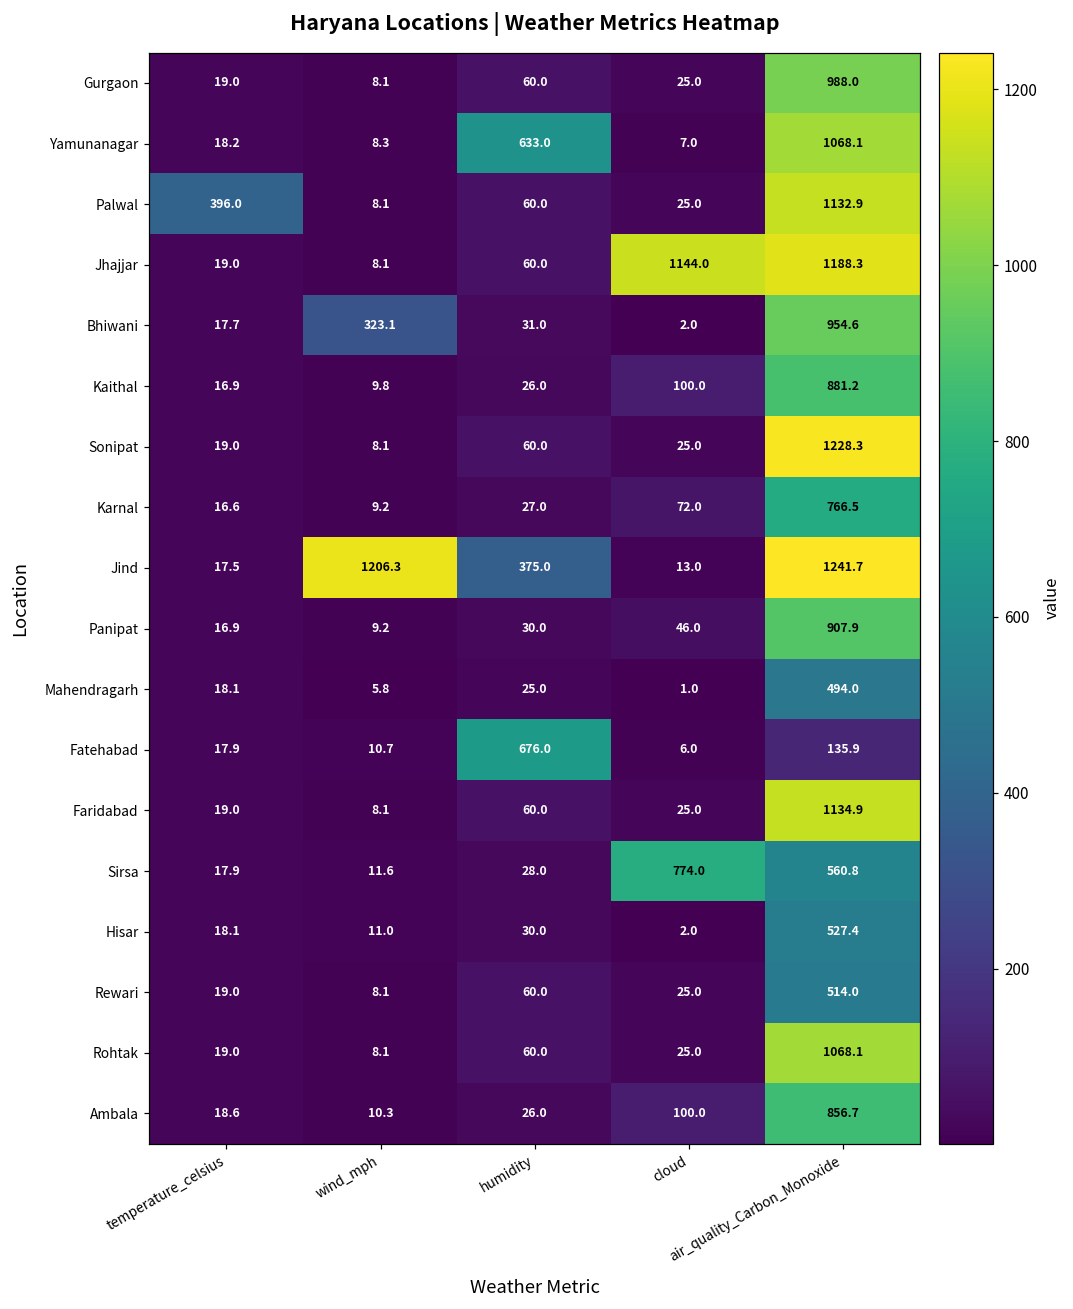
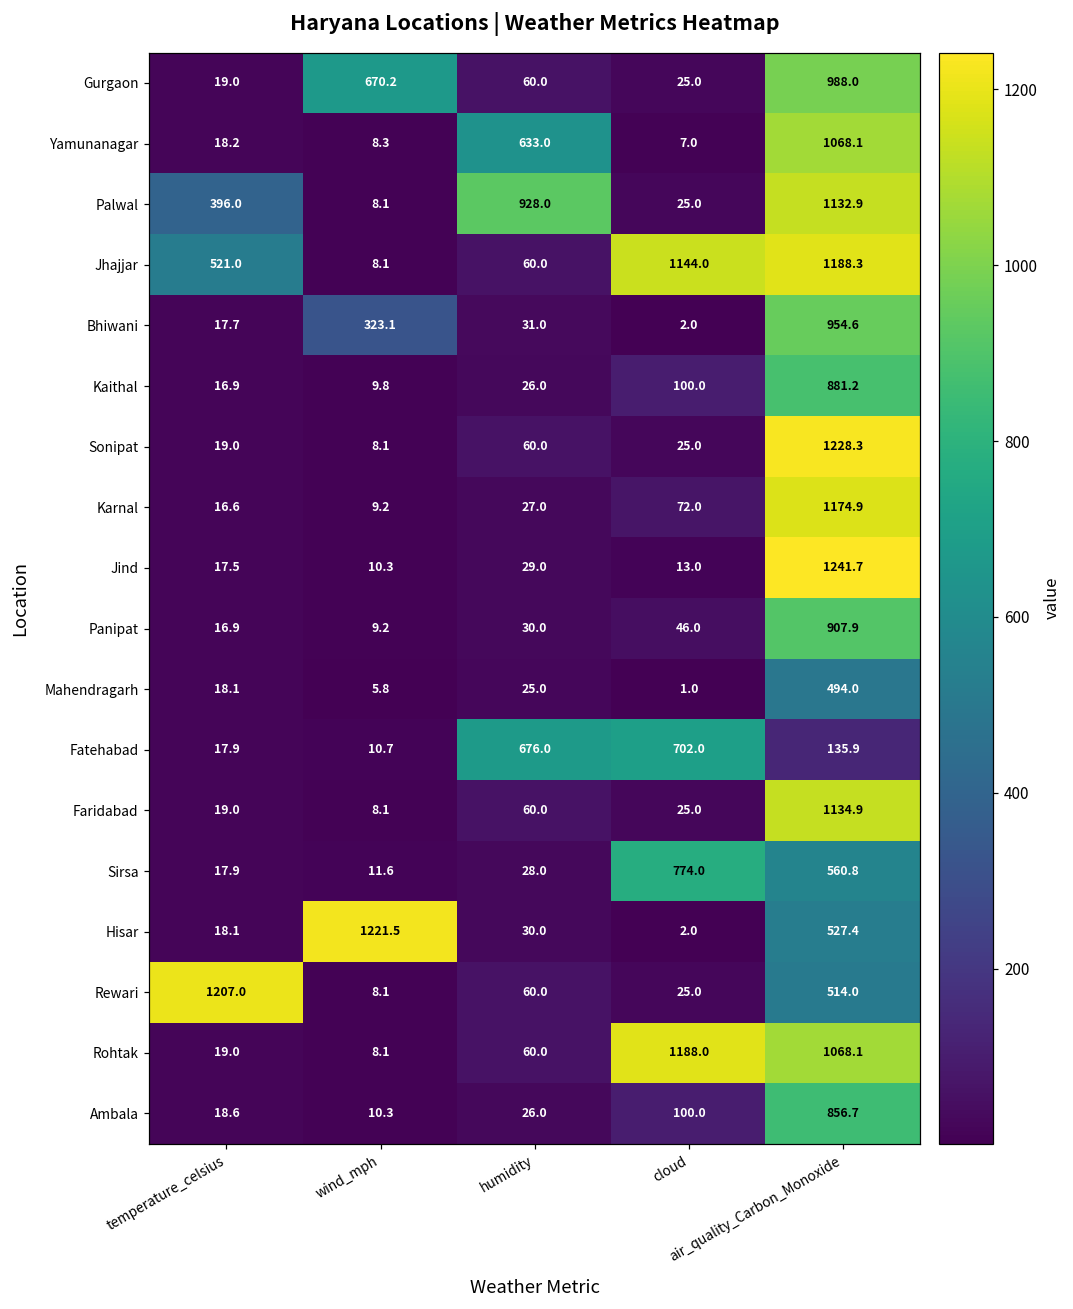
Gurgaon, wind_mph: 8.1 -> 670.2
Palwal, humidity: 60.0 -> 928.0
Jhajjar, temperature_celsius: 19.0 -> 521.0
Karnal, air_quality_Carbon_Monoxide: 766.5 -> 1174.9
Jind, wind_mph: 1206.3 -> 10.3
Jind, humidity: 375.0 -> 29.0
Fatehabad, cloud: 6.0 -> 702.0
Hisar, wind_mph: 11.0 -> 1221.5
Rewari, temperature_celsius: 19.0 -> 1207.0
Rohtak, cloud: 25.0 -> 1188.0
